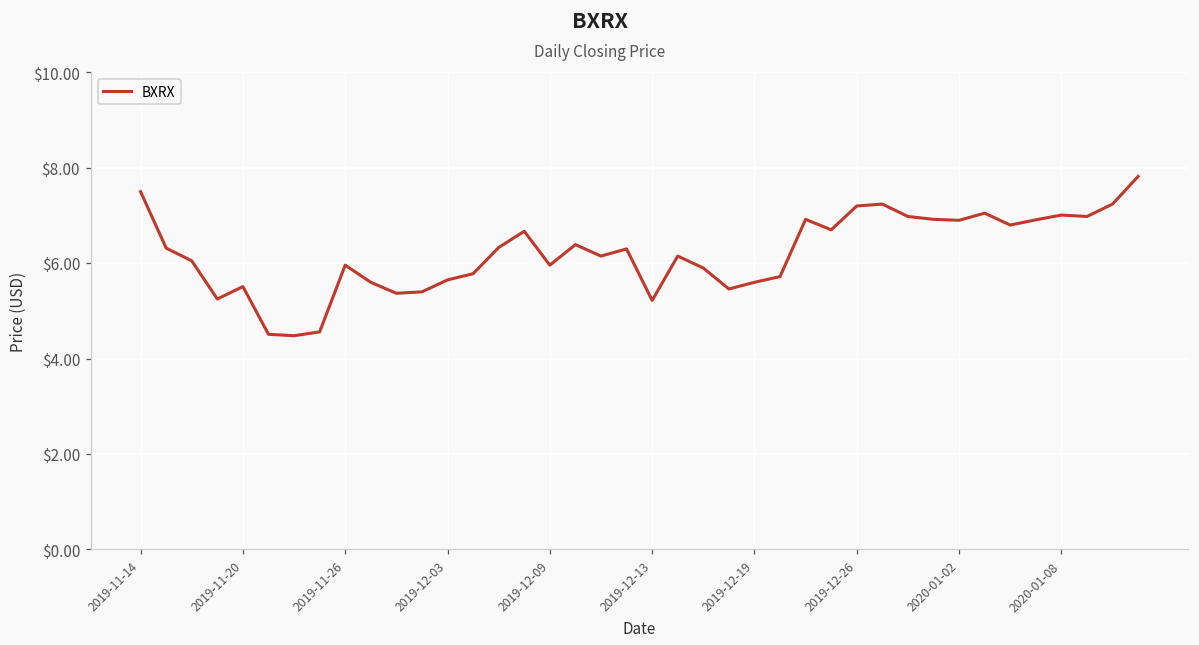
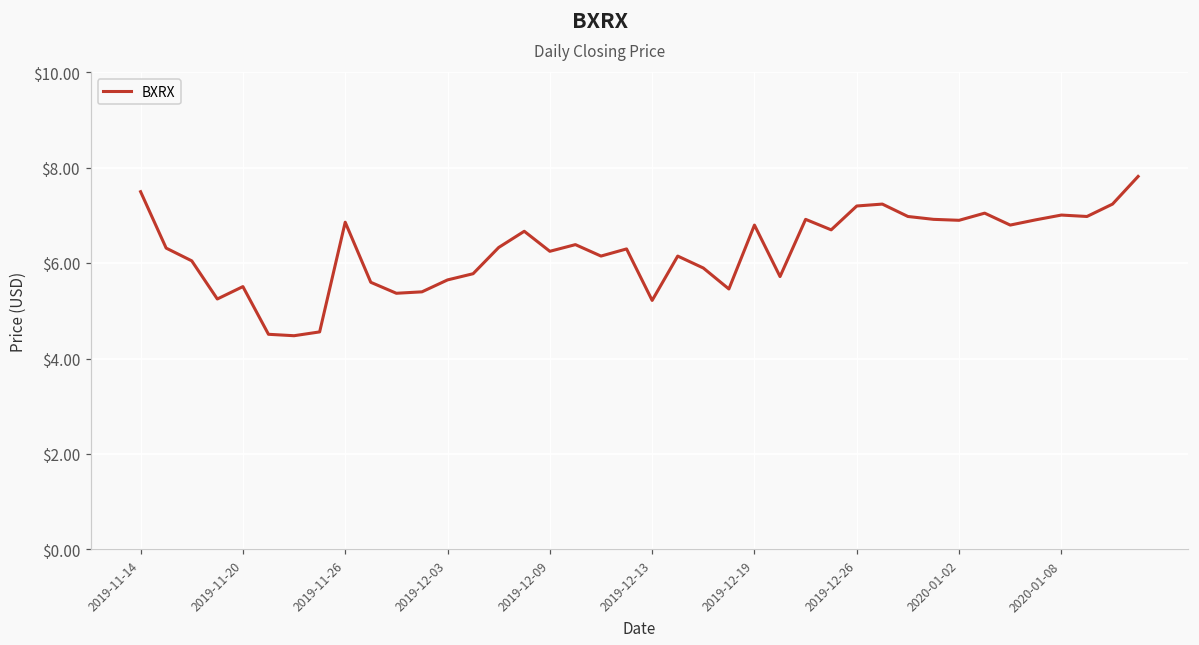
2019-11-26: $6.0 -> $6.9
2019-12-09: $6.0 -> $6.3
2019-12-19: $5.6 -> $6.8
